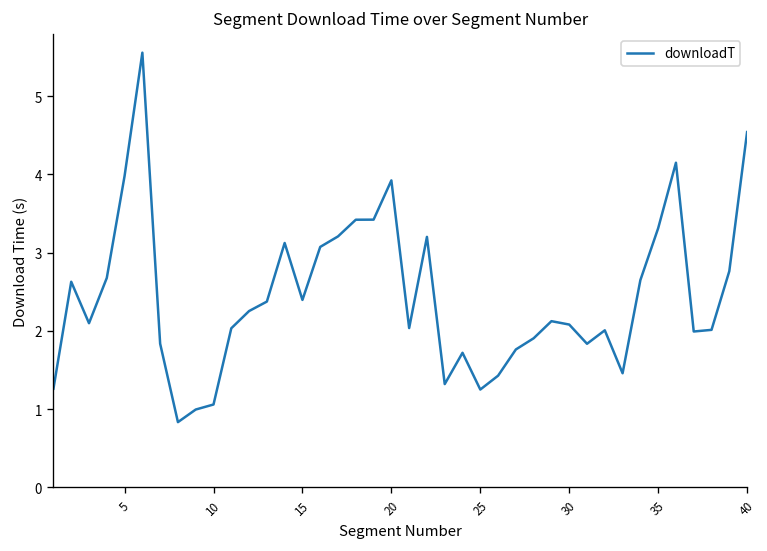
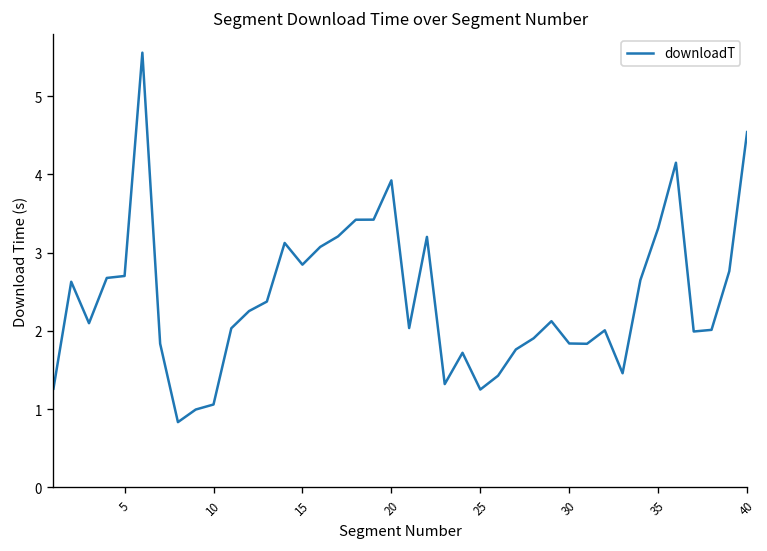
5: 4.0 -> 2.7
15: 2.4 -> 2.8
30: 2.1 -> 1.8
